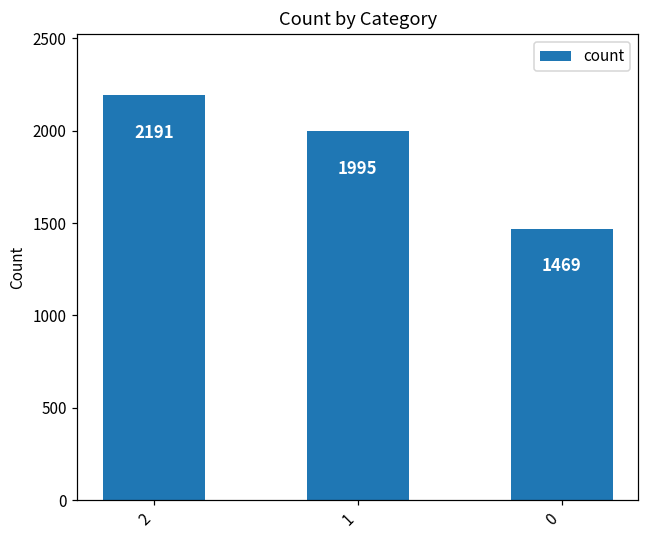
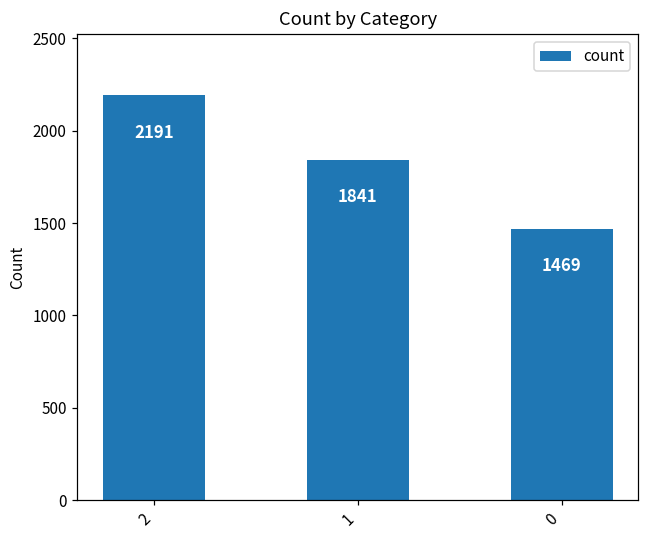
1: 1995 -> 1841
